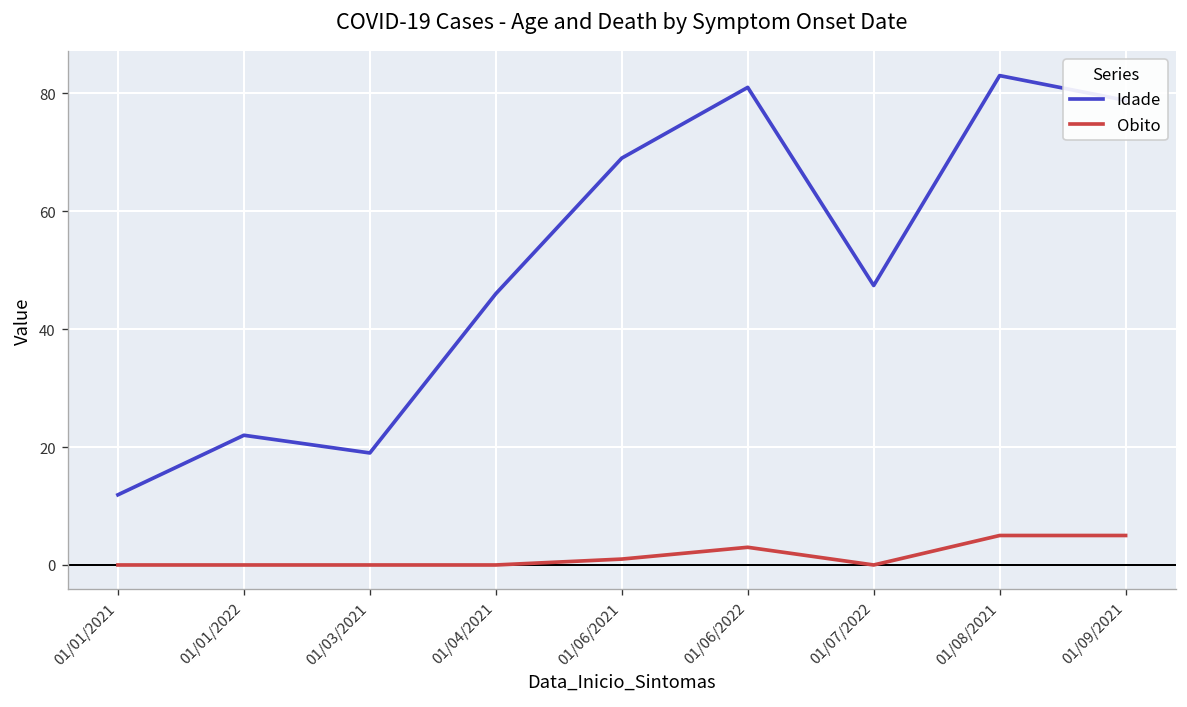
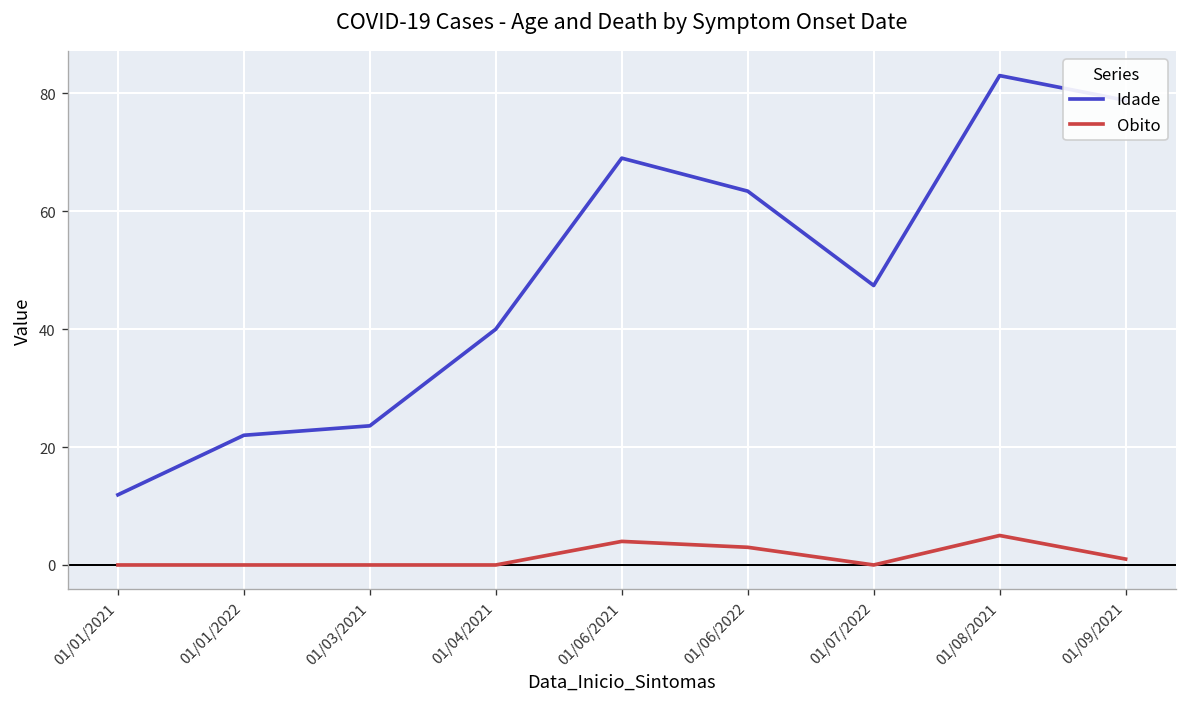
Idade, 01/03/2021: 19 -> 24
Idade, 01/04/2021: 46 -> 40
Obito, 01/06/2021: 1 -> 4
Idade, 01/06/2022: 81 -> 63
Obito, 01/09/2021: 5 -> 1
